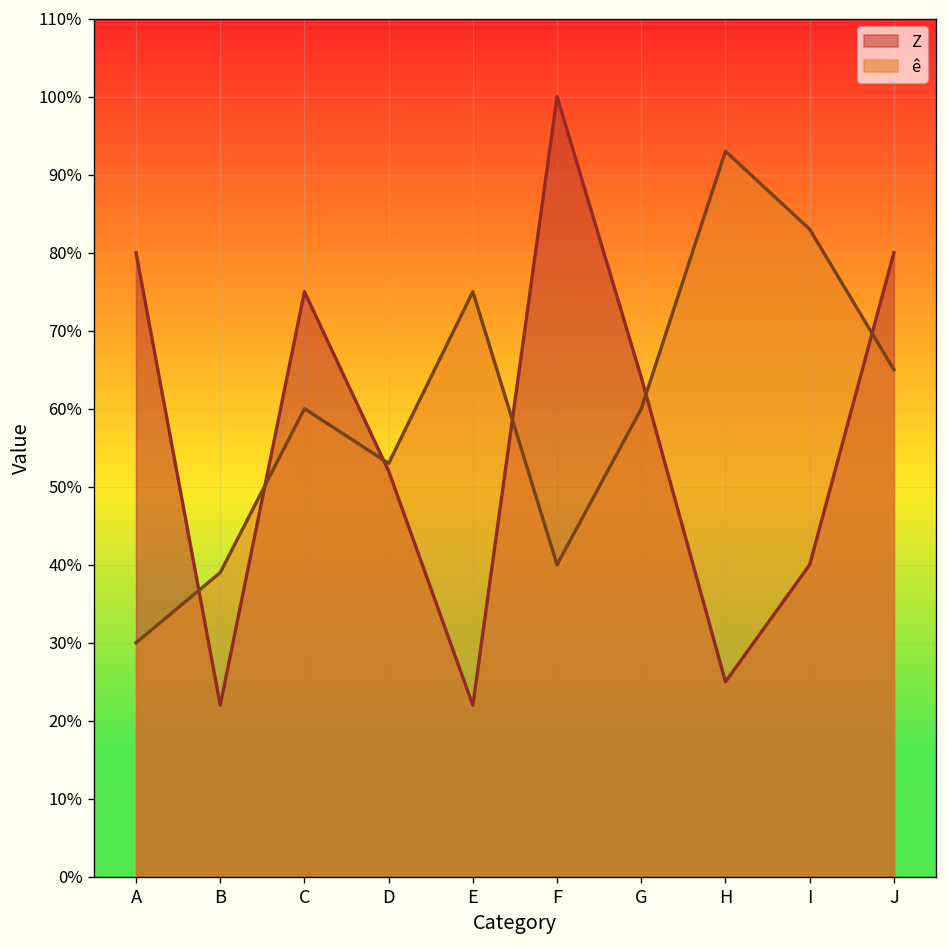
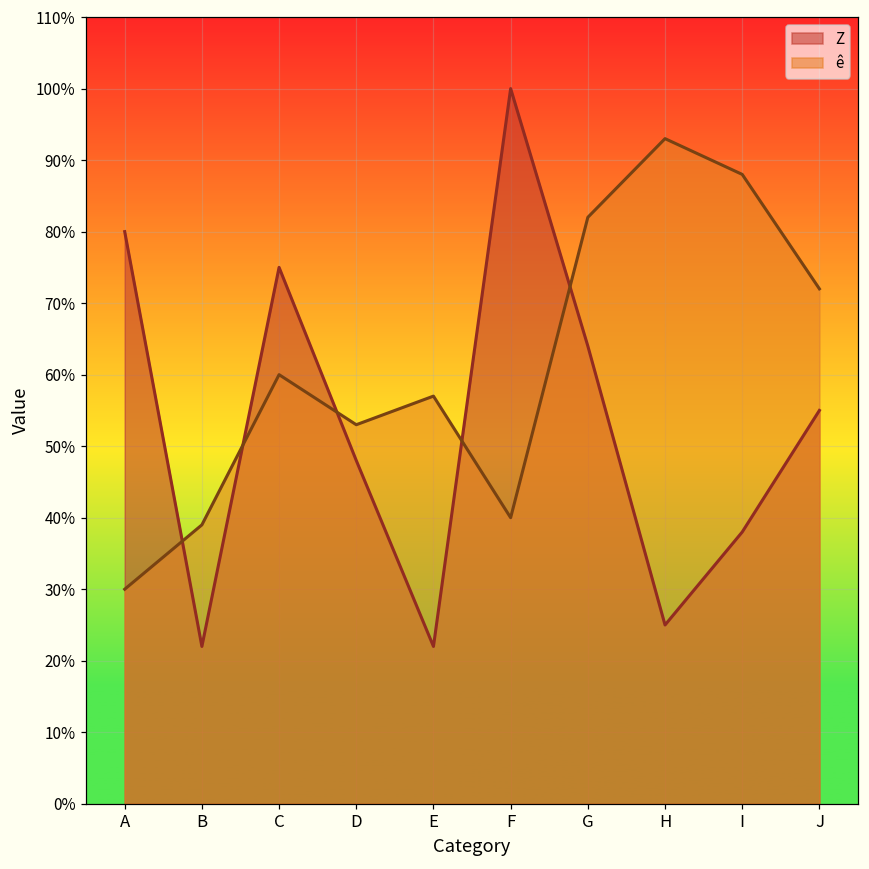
Z, D: 52% -> 48%
ê, E: 75% -> 57%
ê, G: 60% -> 82%
Z, I: 40% -> 38%
ê, I: 83% -> 88%
Z, J: 80% -> 55%
ê, J: 65% -> 72%
